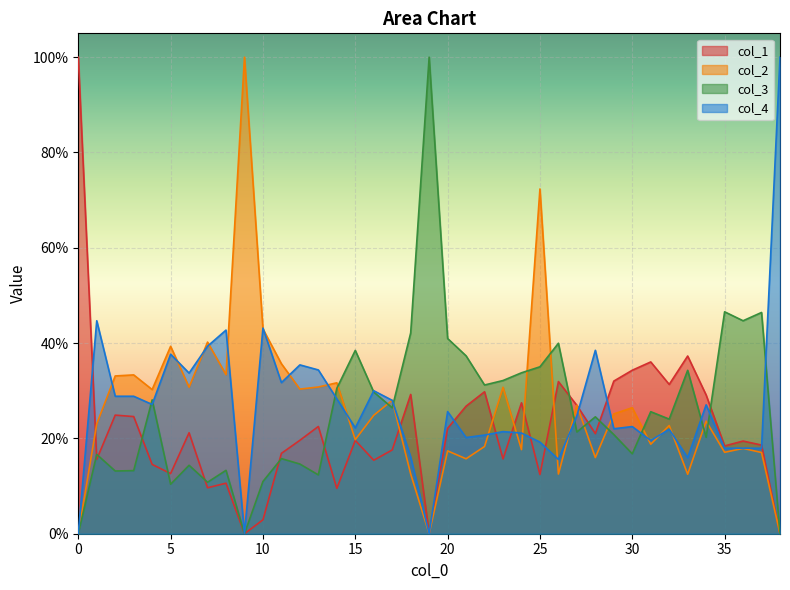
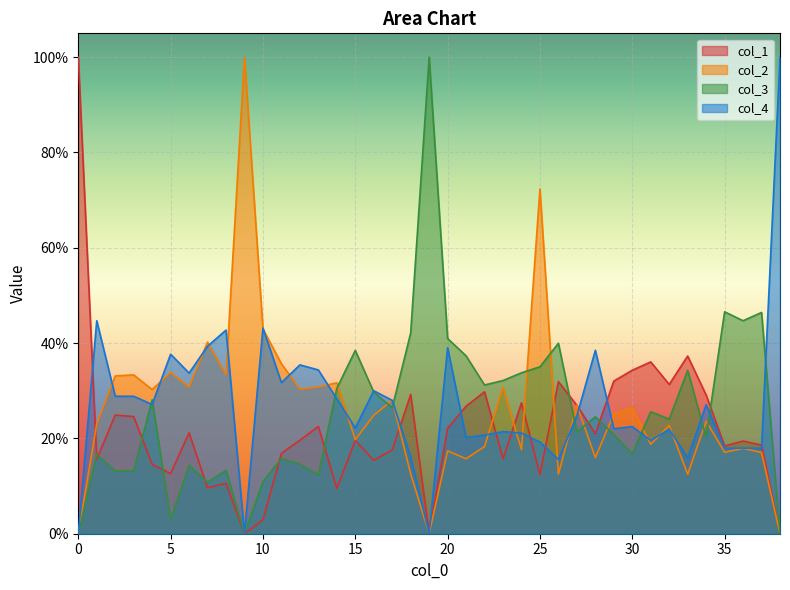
col_2, 5: 39% -> 34%
col_3, 5: 10% -> 3%
col_4, 20: 26% -> 39%
